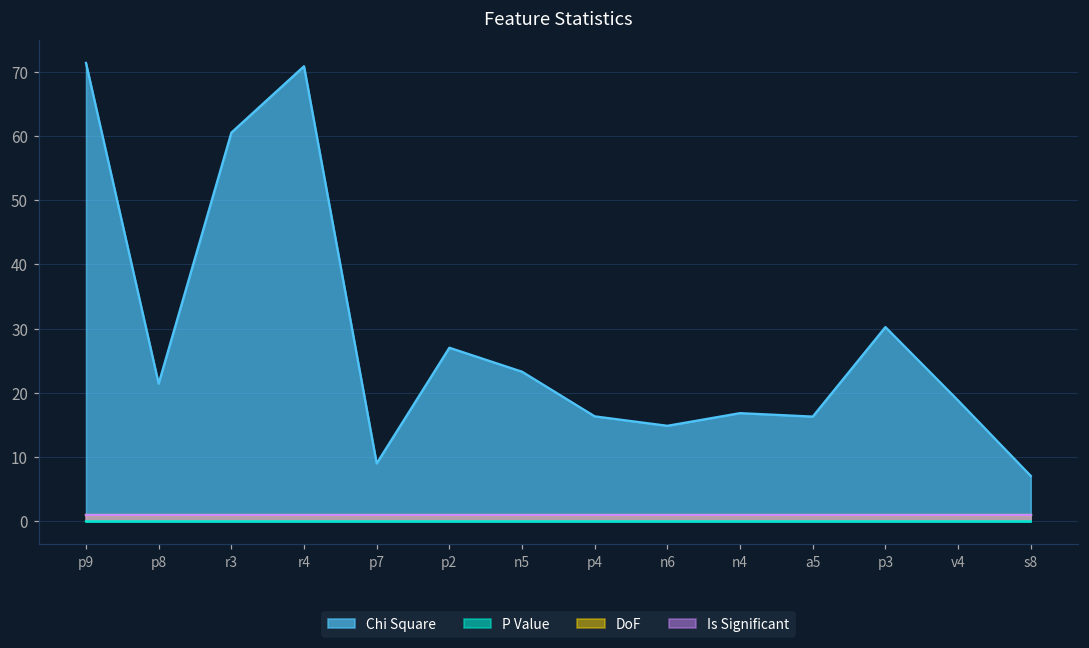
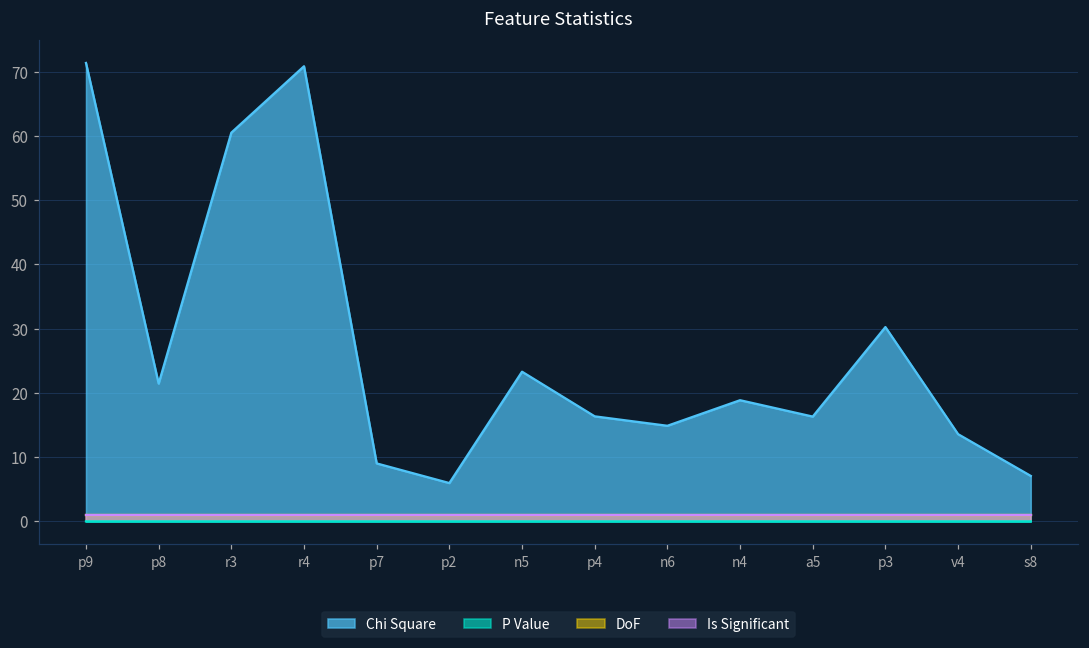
Chi Square, p2: 27 -> 6
Chi Square, n4: 17 -> 19
Chi Square, v4: 19 -> 14
